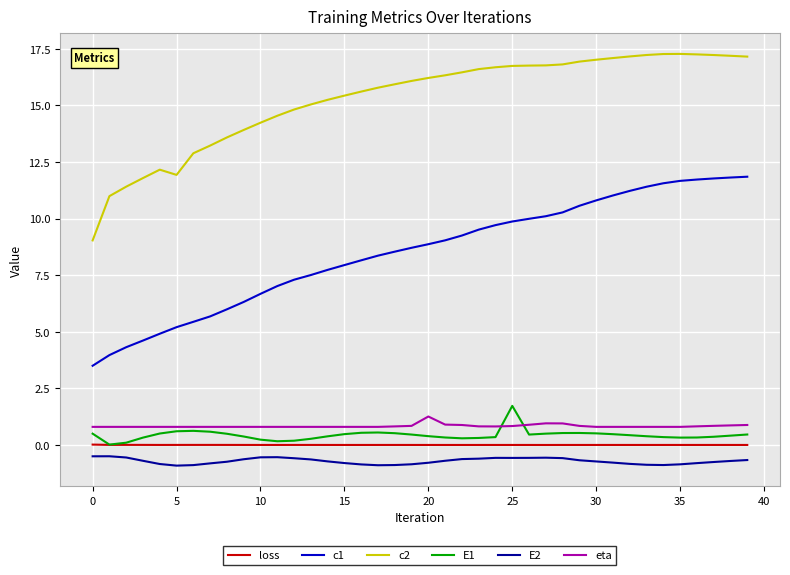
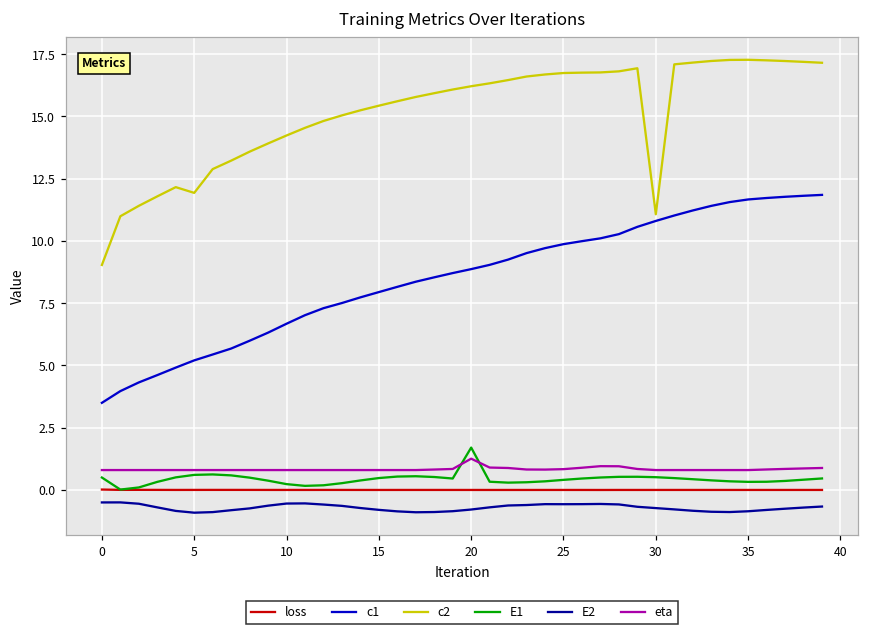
E1, 20: 0.4 -> 1.7
E1, 25: 1.7 -> 0.4
c2, 30: 17.0 -> 11.1
